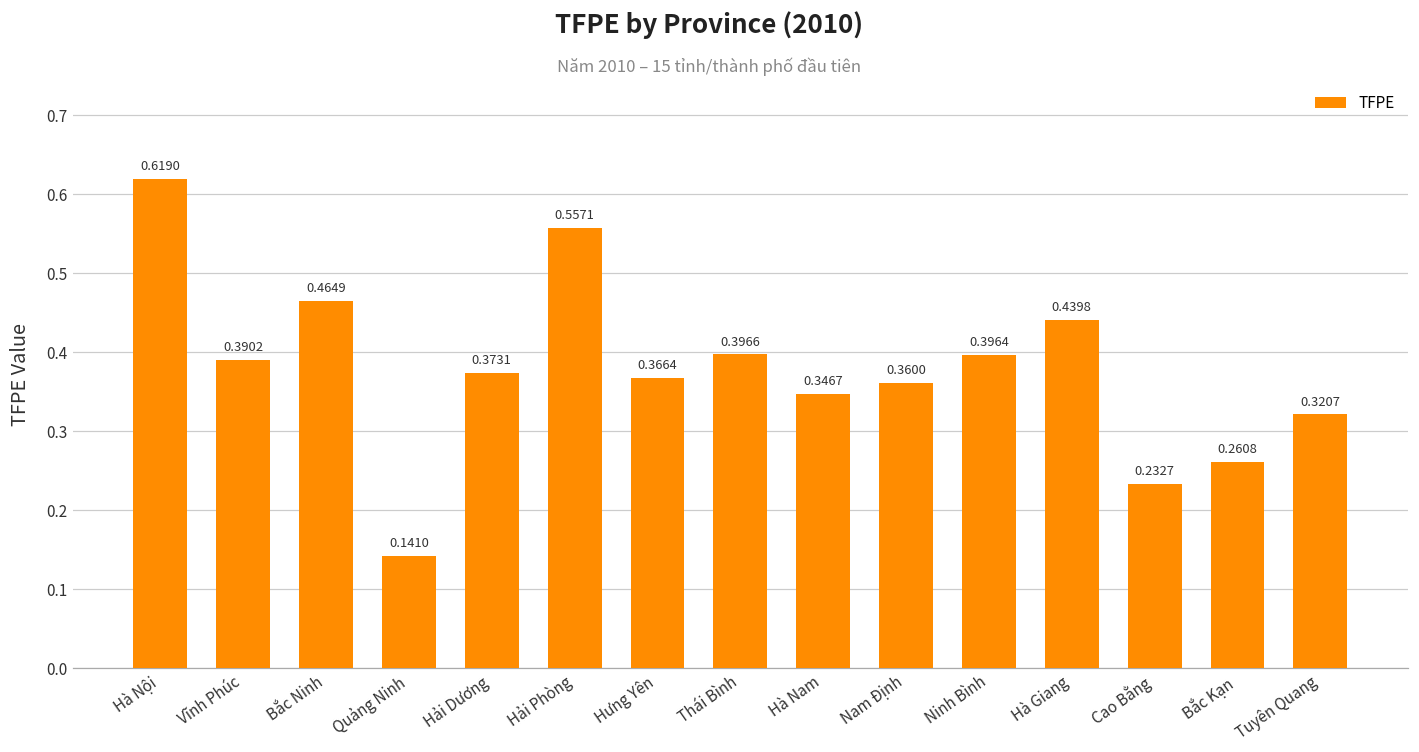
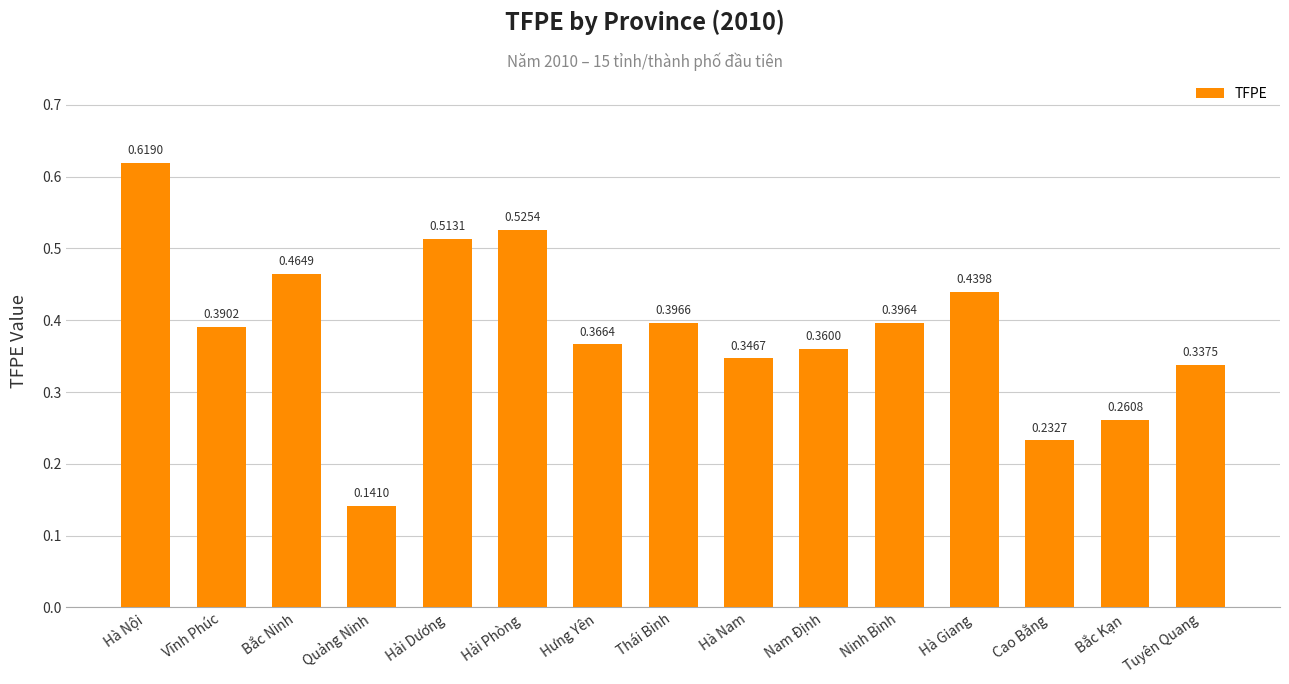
Hải Dương: 0.3731 -> 0.5131
Hải Phòng: 0.5571 -> 0.5254
Tuyên Quang: 0.3207 -> 0.3375
